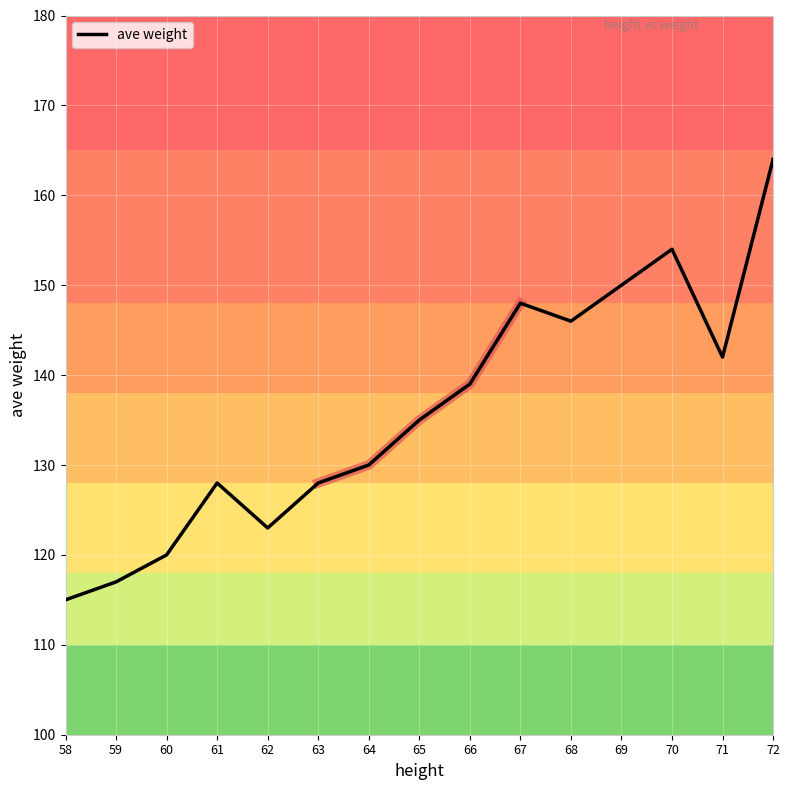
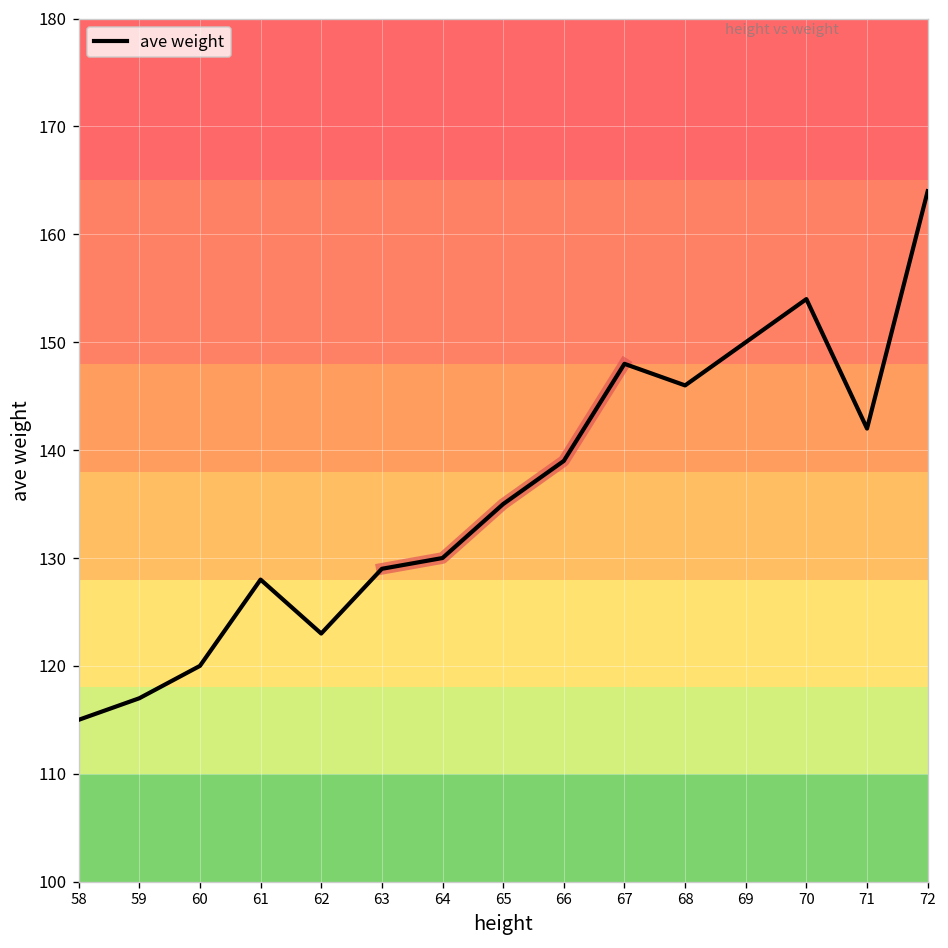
ave weight, 63: 128 -> 129
